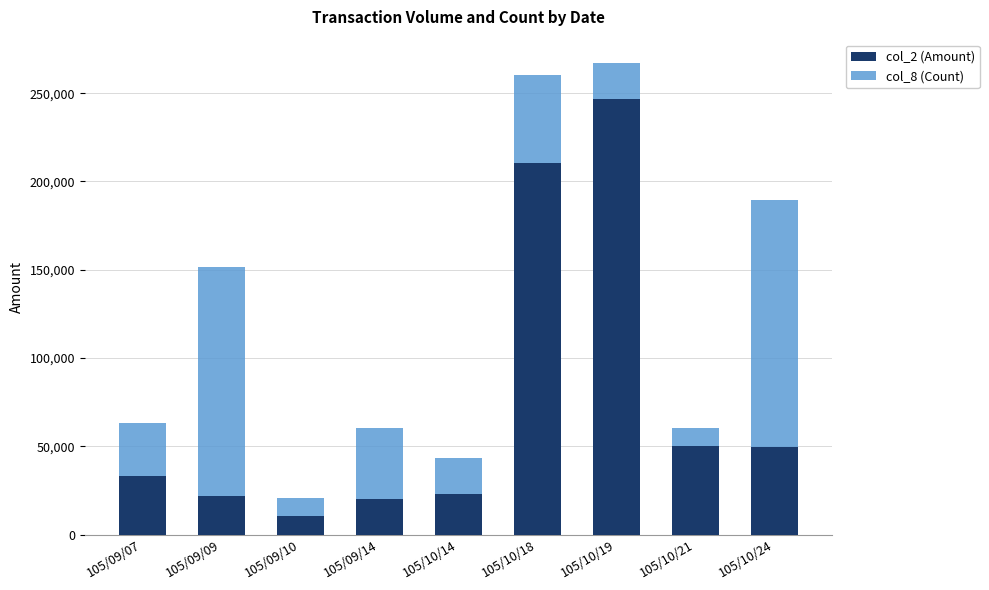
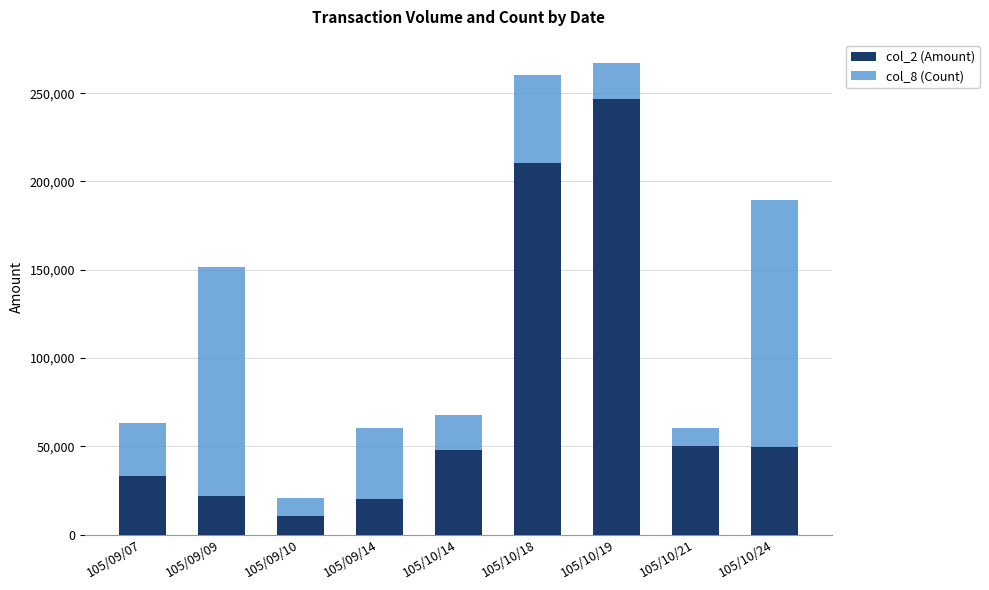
col_2 (Amount), 105/10/14: 23,000 -> 48,000
